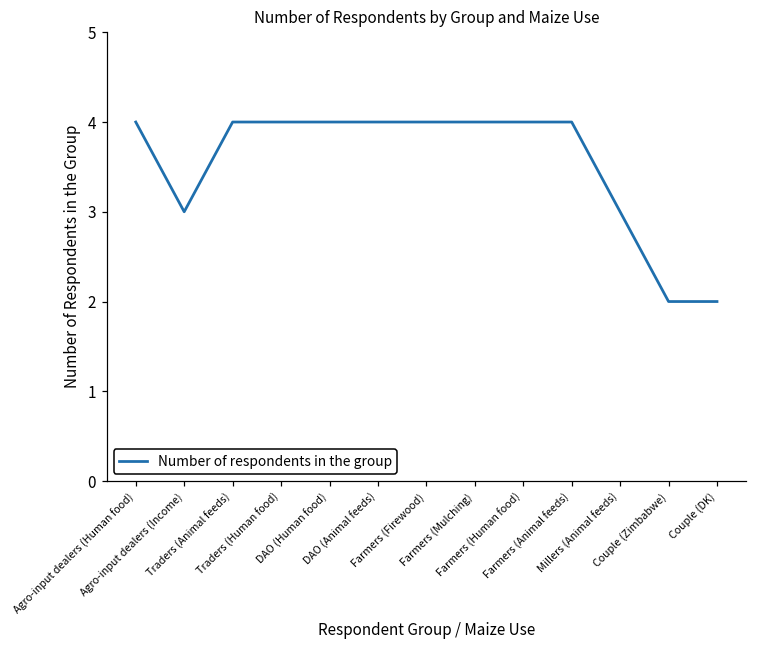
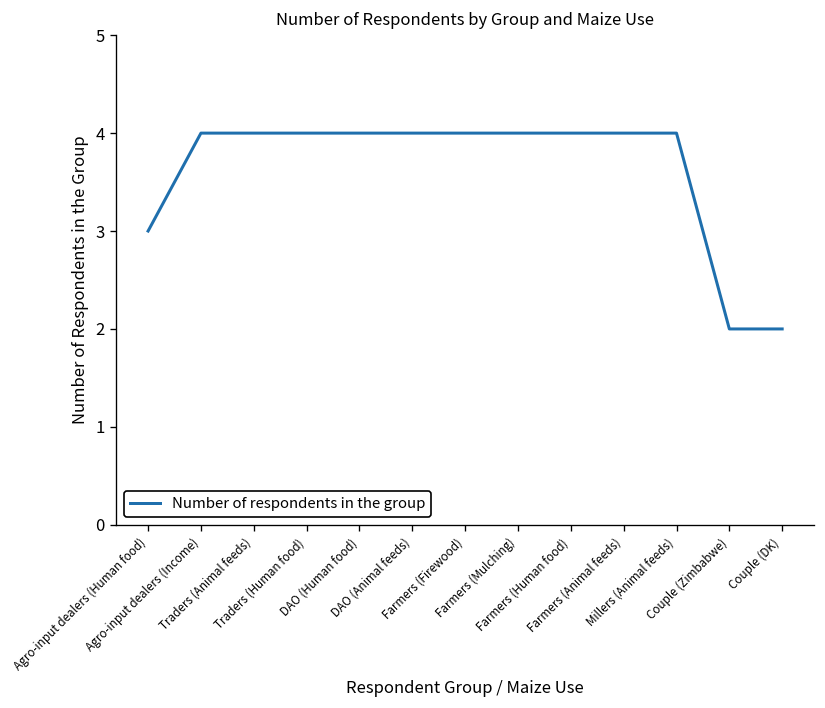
Agro-input dealers (Human food): 4 -> 3
Agro-input dealers (Income): 3 -> 4
Millers (Animal feeds): 3 -> 4
